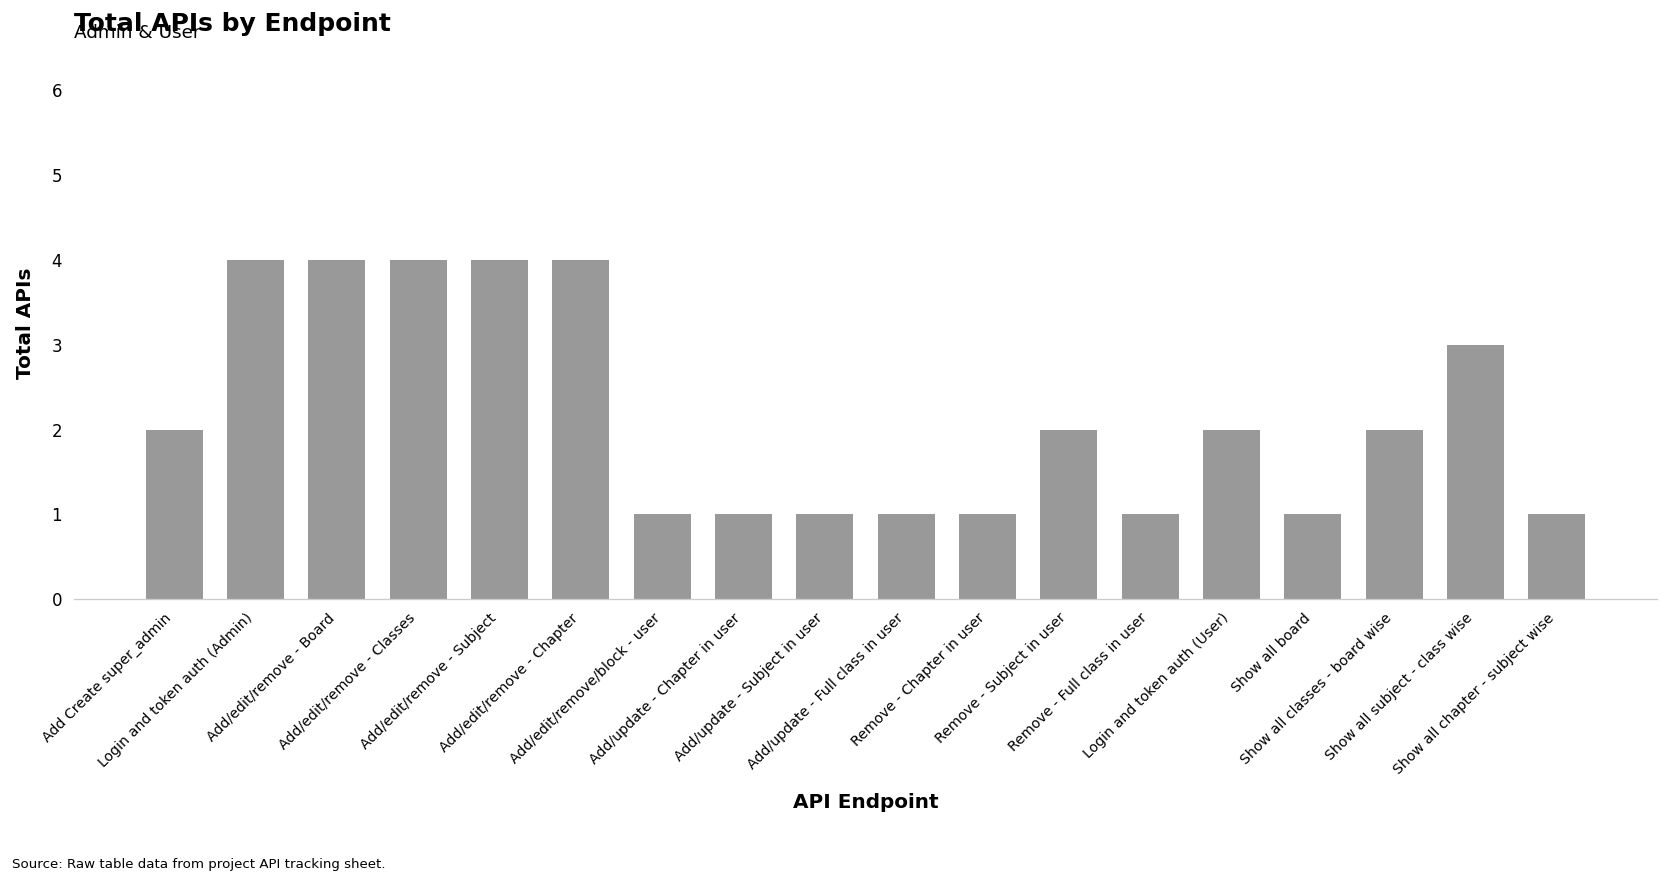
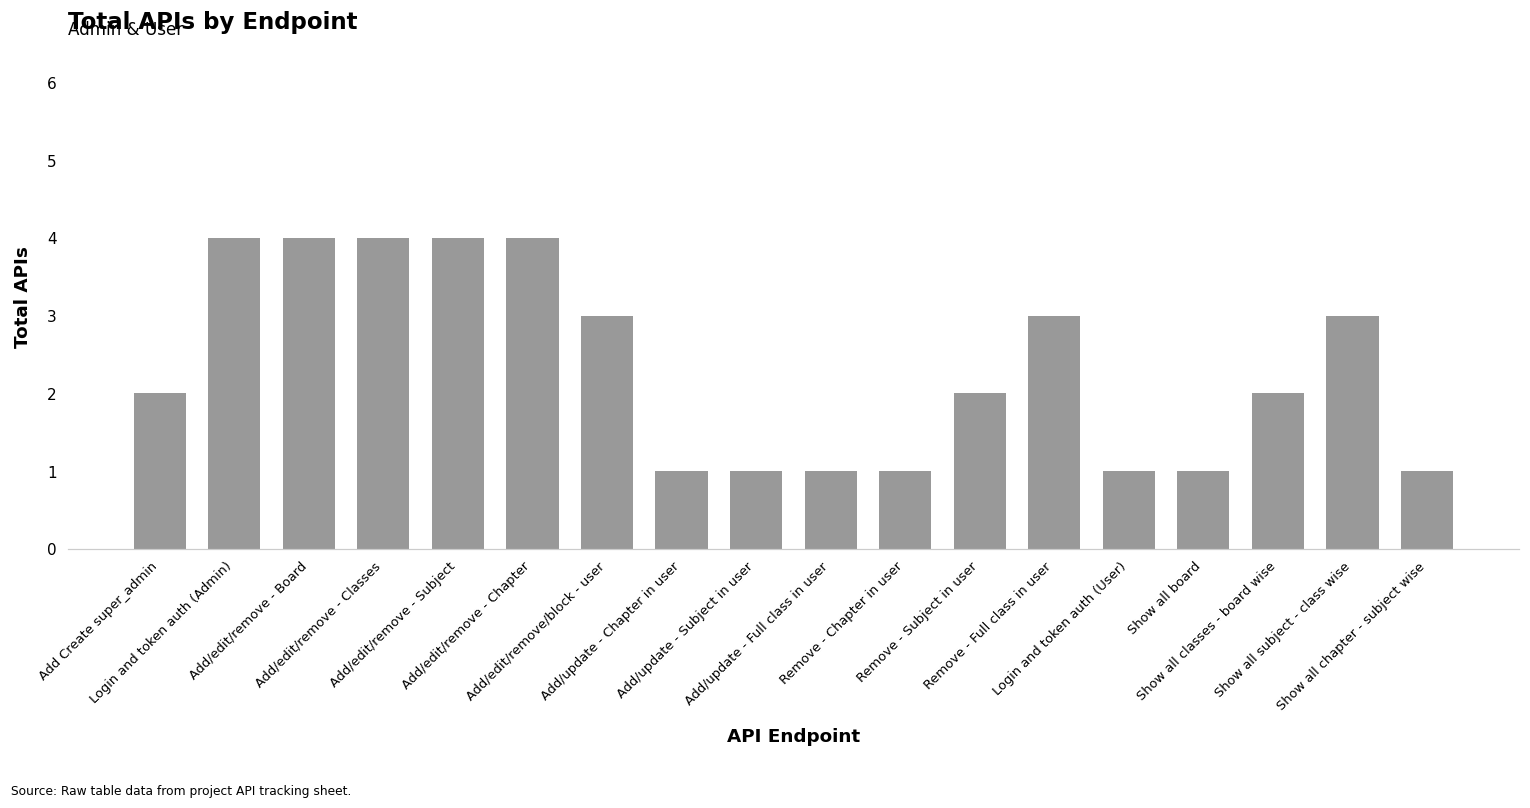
Add/edit/remove/block - user: 1 -> 3
Remove - Full class in user: 1 -> 3
Login and token auth (User): 2 -> 1
